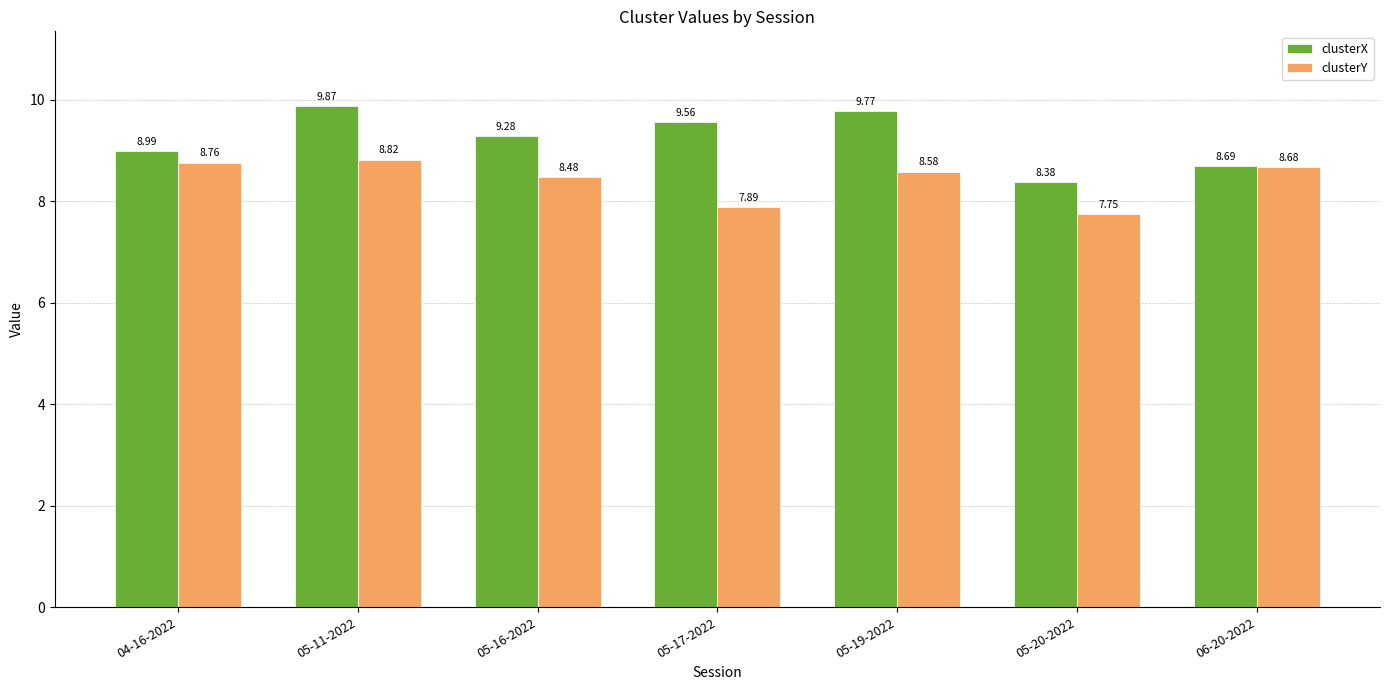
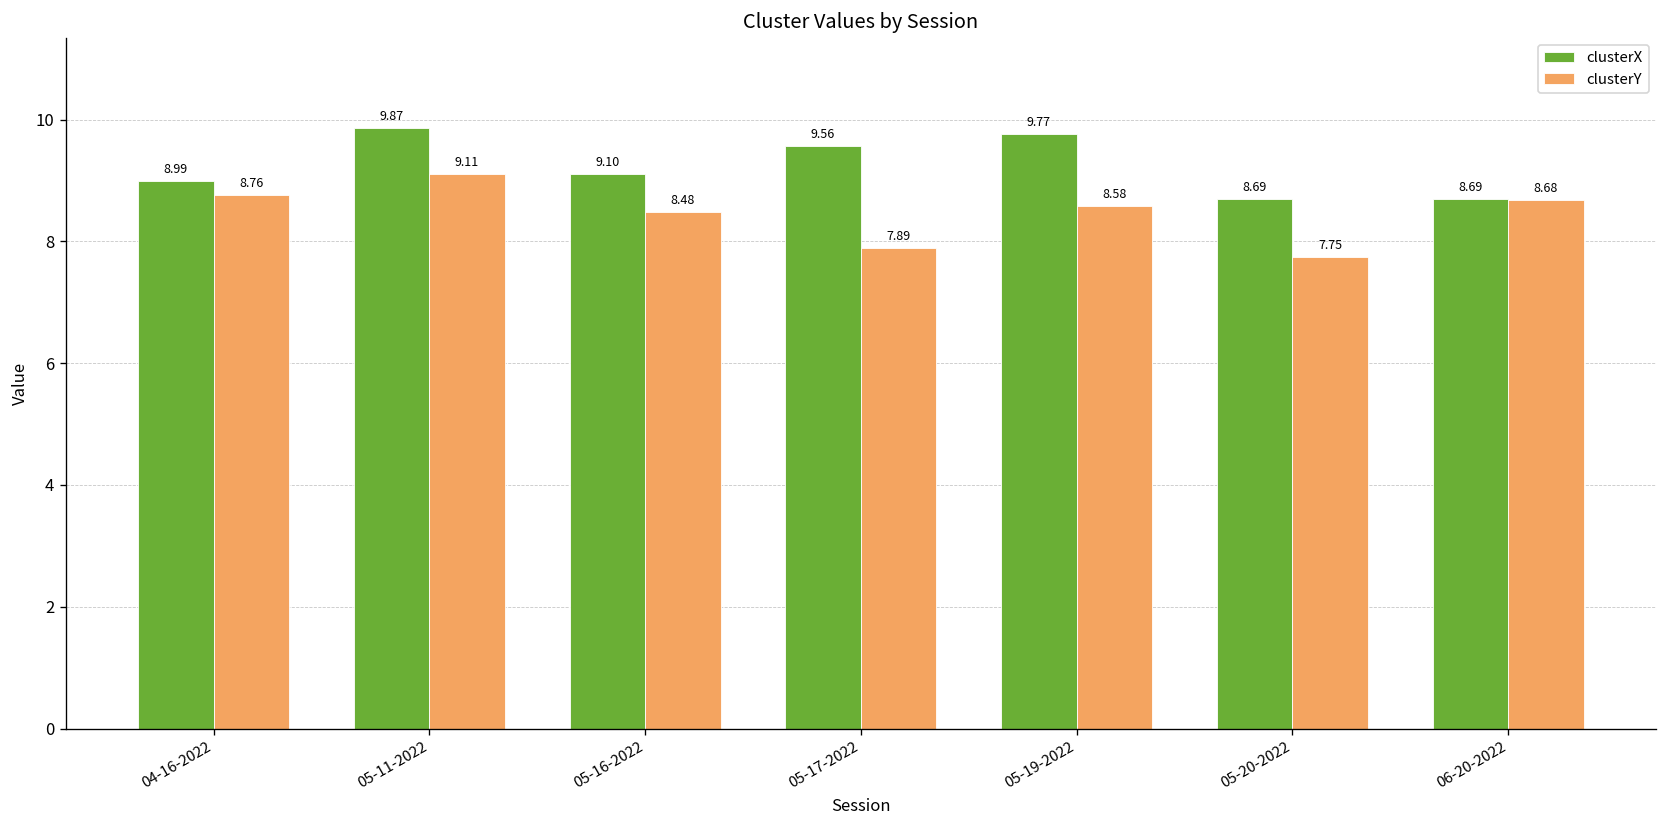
clusterY, 05-11-2022: 8.82 -> 9.11
clusterX, 05-16-2022: 9.28 -> 9.10
clusterX, 05-20-2022: 8.38 -> 8.69
